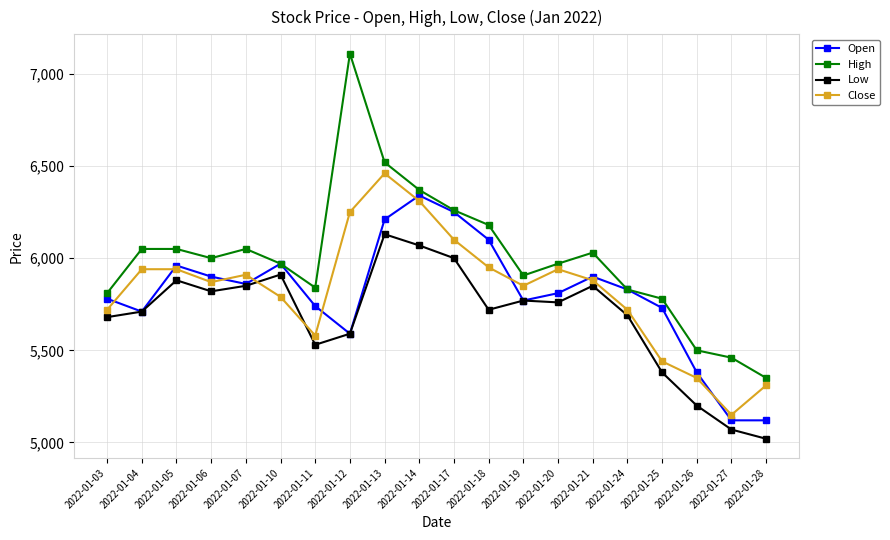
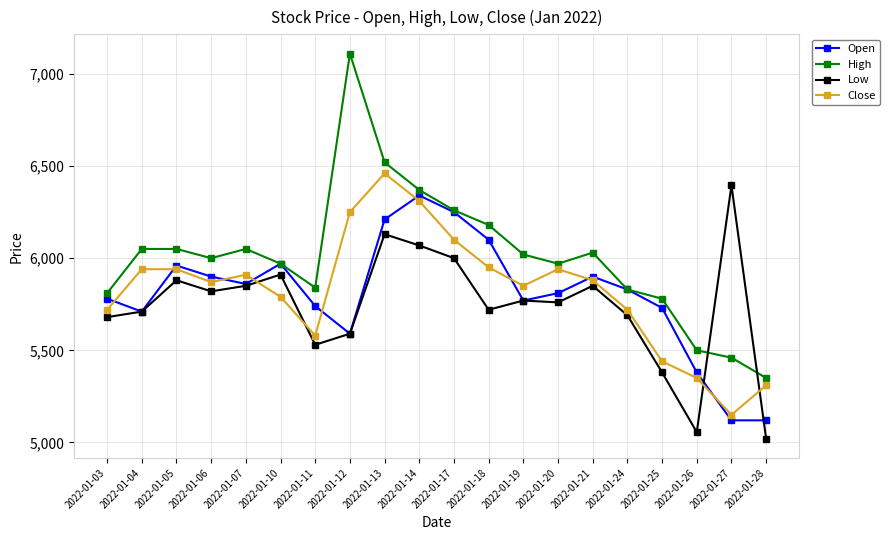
High, 2022-01-19: 5,910 -> 6,020
Low, 2022-01-26: 5,200 -> 5,060
Low, 2022-01-27: 5,070 -> 6,400
